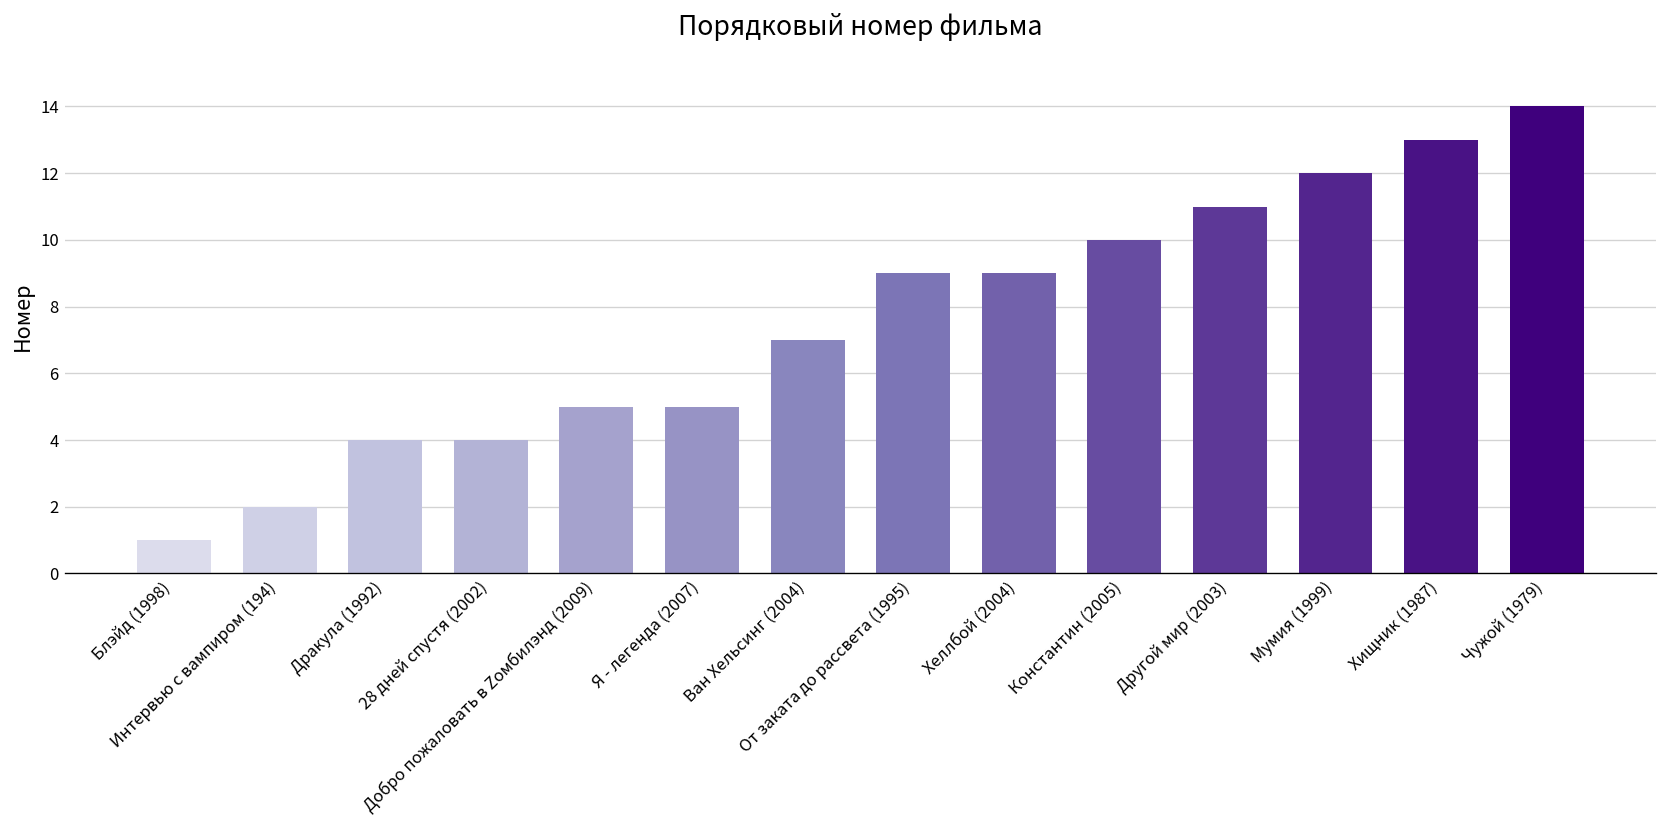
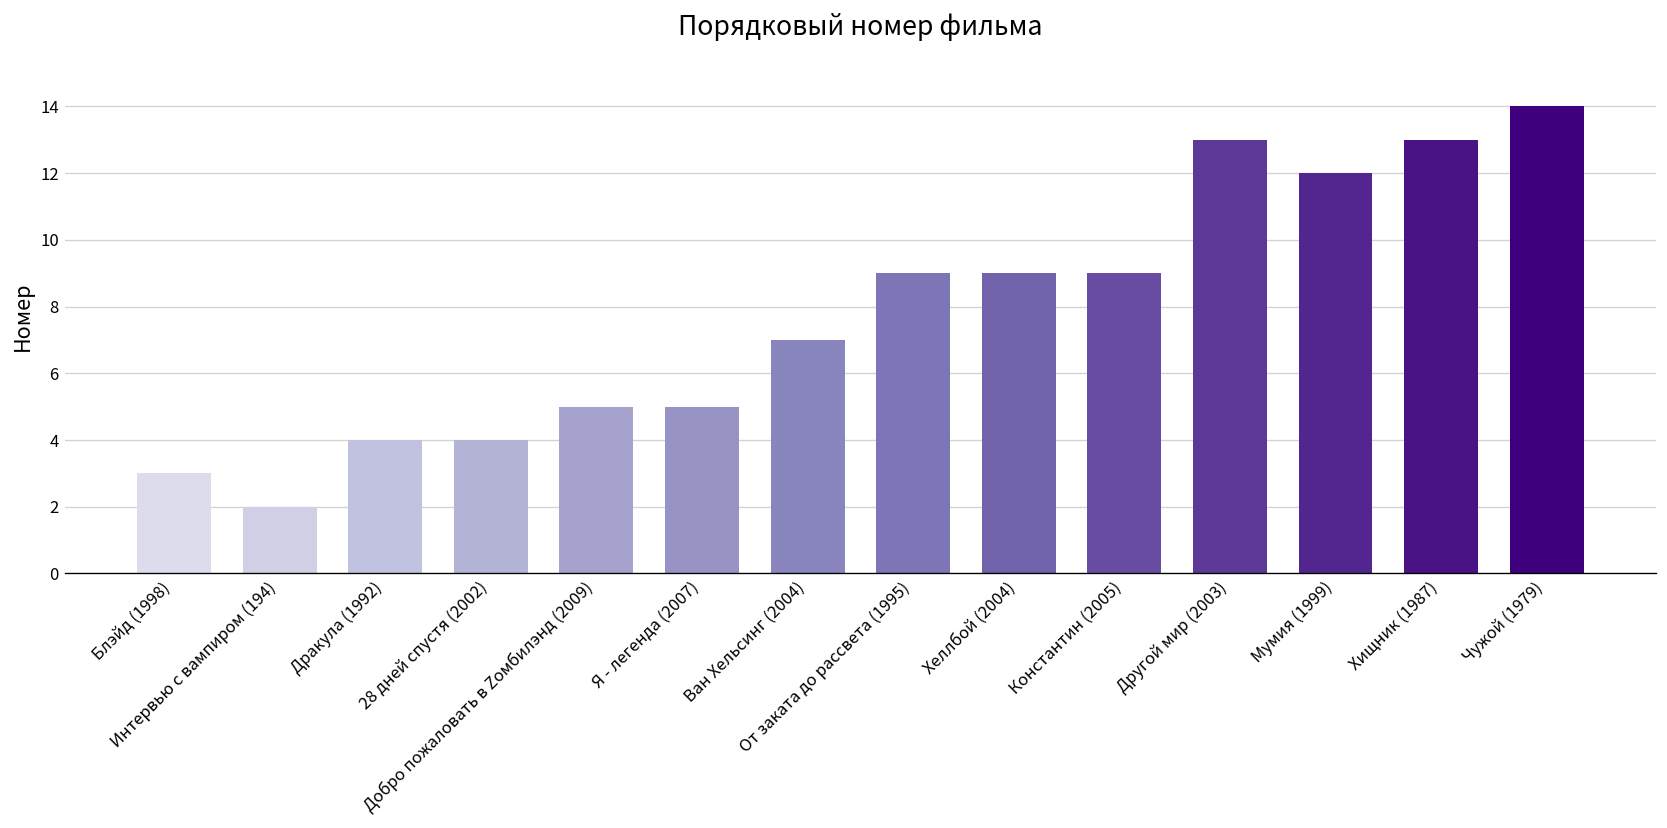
Блэйд (1998): 1 -> 3
Константин (2005): 10 -> 9
Другой мир (2003): 11 -> 13
